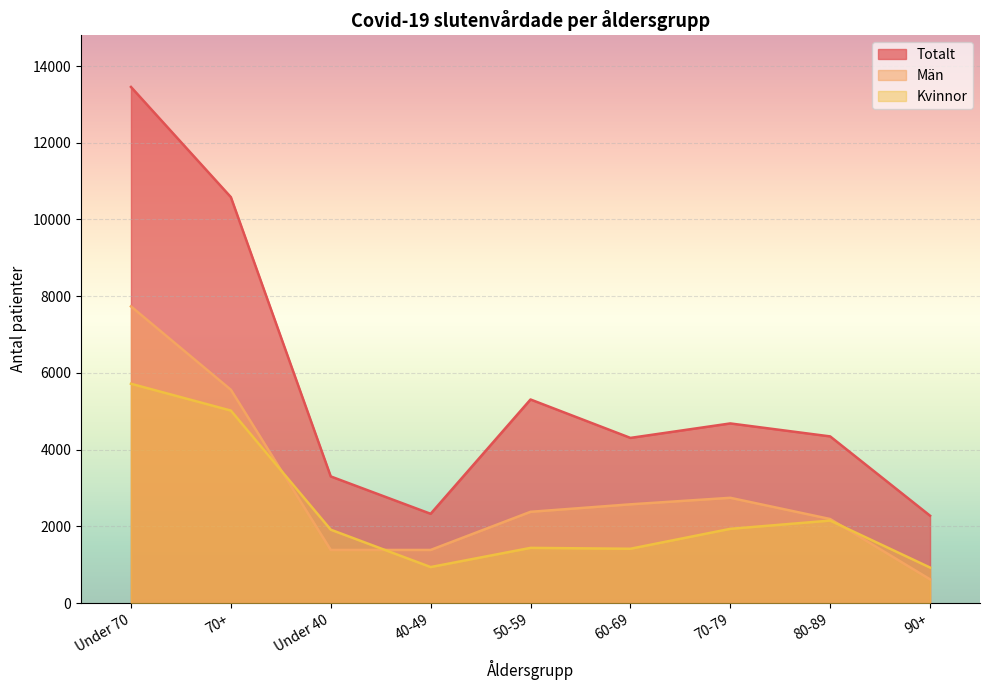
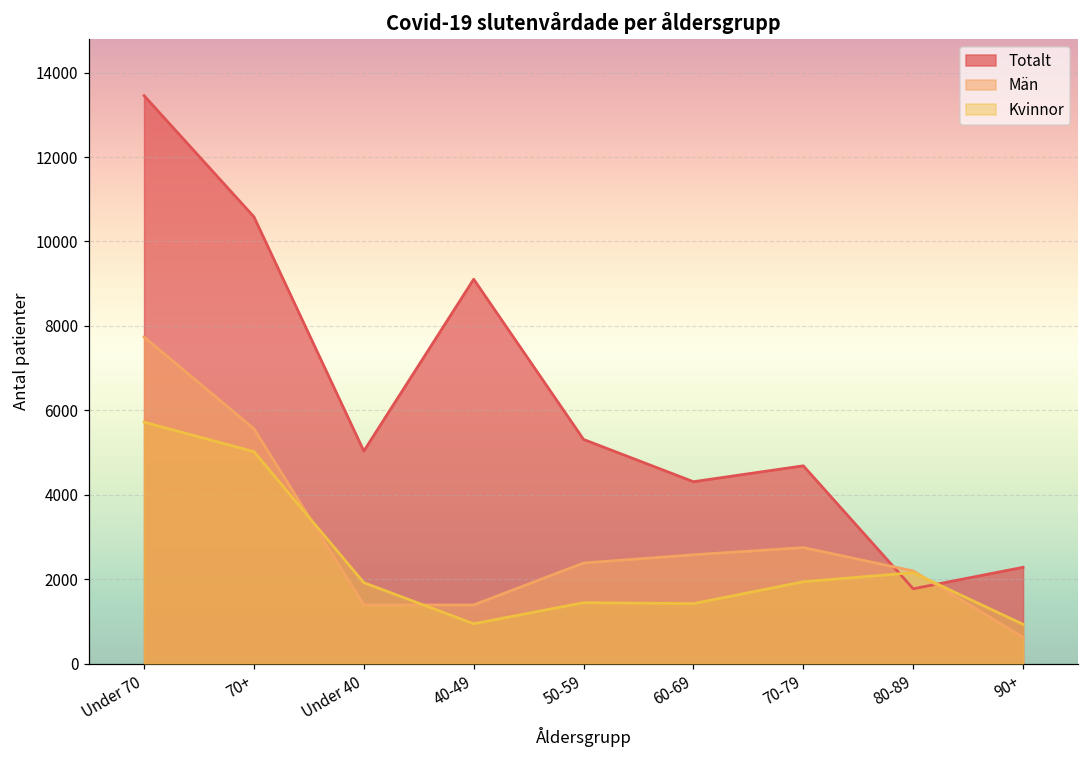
Totalt, Under 40: 3300 -> 5000
Totalt, 40-49: 2300 -> 9100
Totalt, 80-89: 4300 -> 1800
